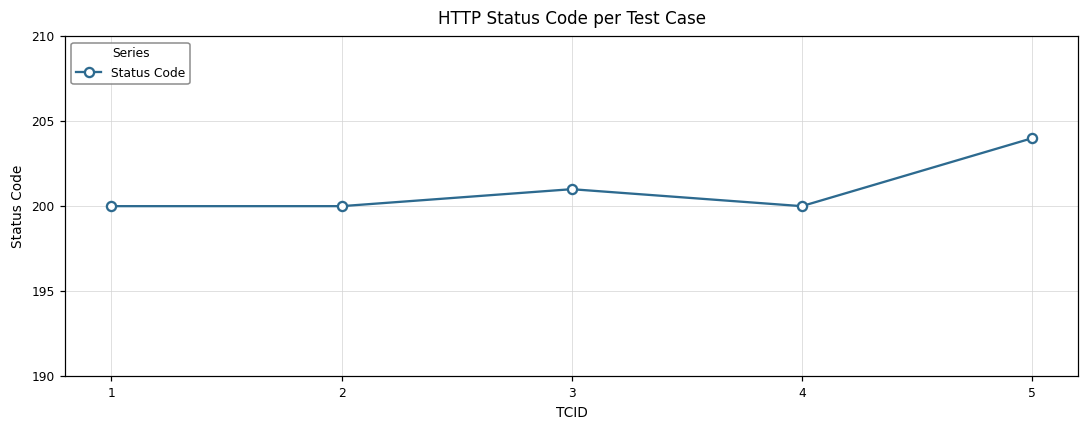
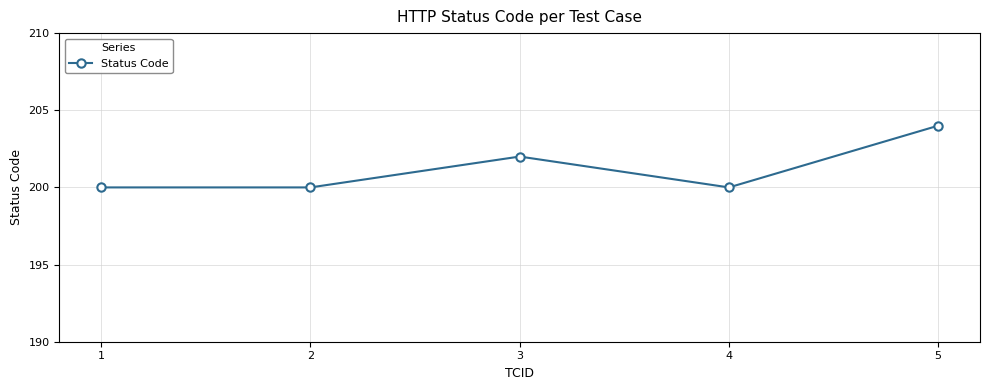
3: 201 -> 202
